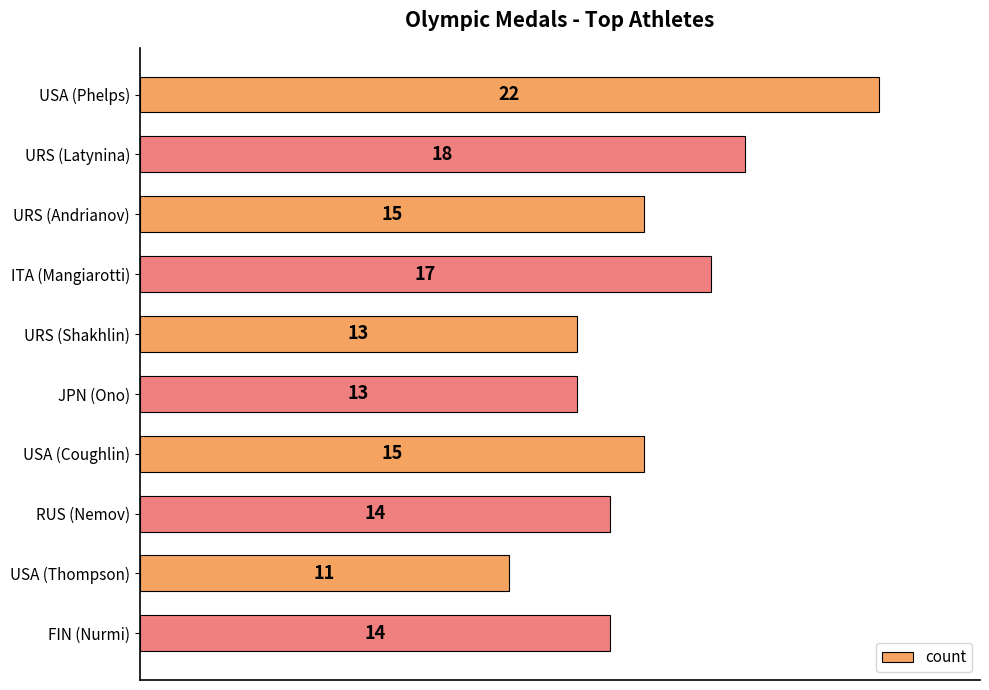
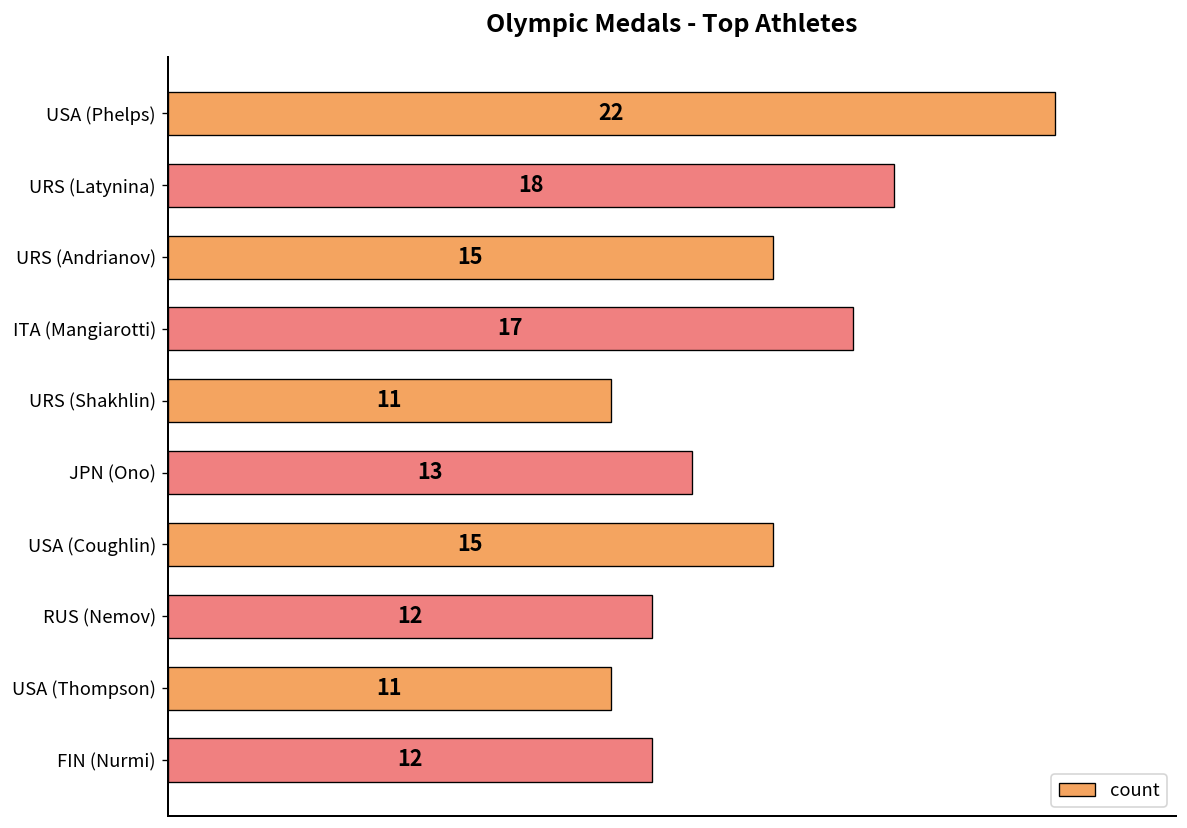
URS (Shakhlin): 13 -> 11
RUS (Nemov): 14 -> 12
FIN (Nurmi): 14 -> 12
